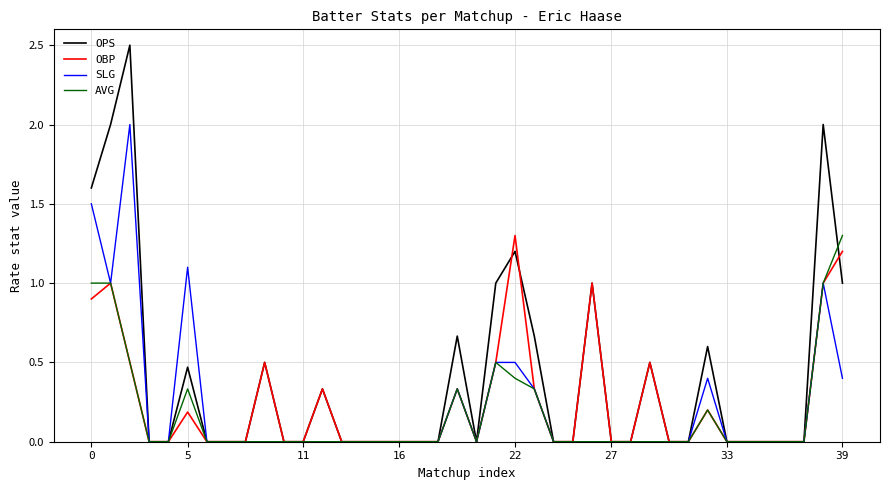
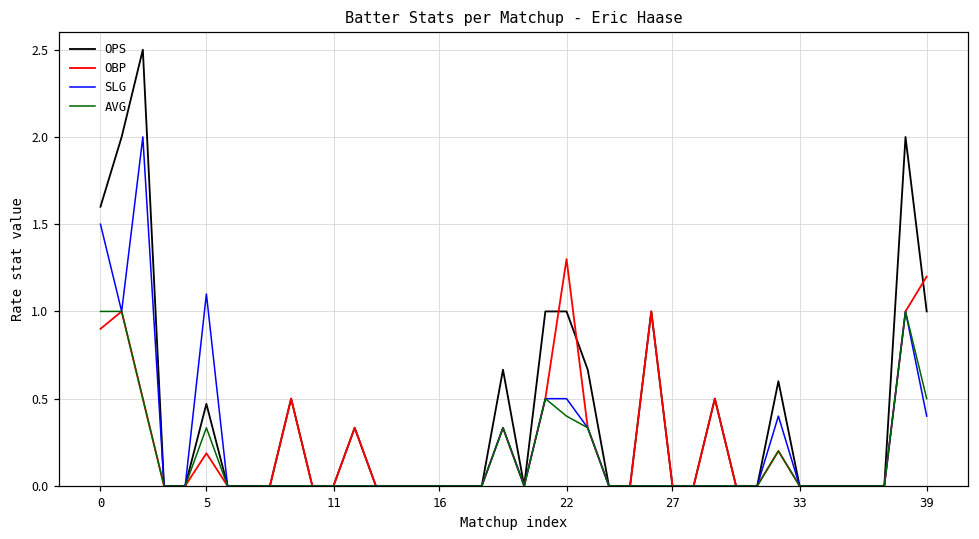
OPS, 22: 1.2 -> 1.0
AVG, 39: 1.3 -> 0.5
